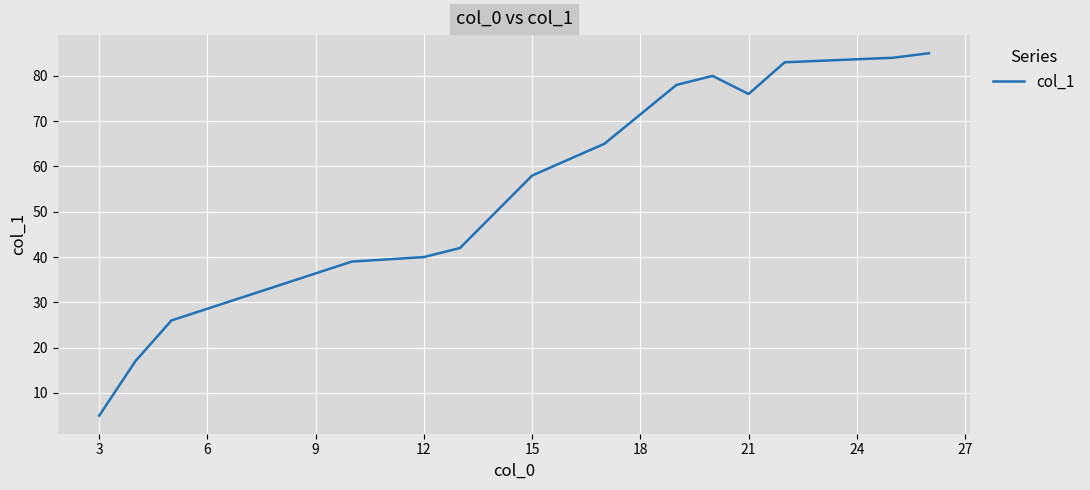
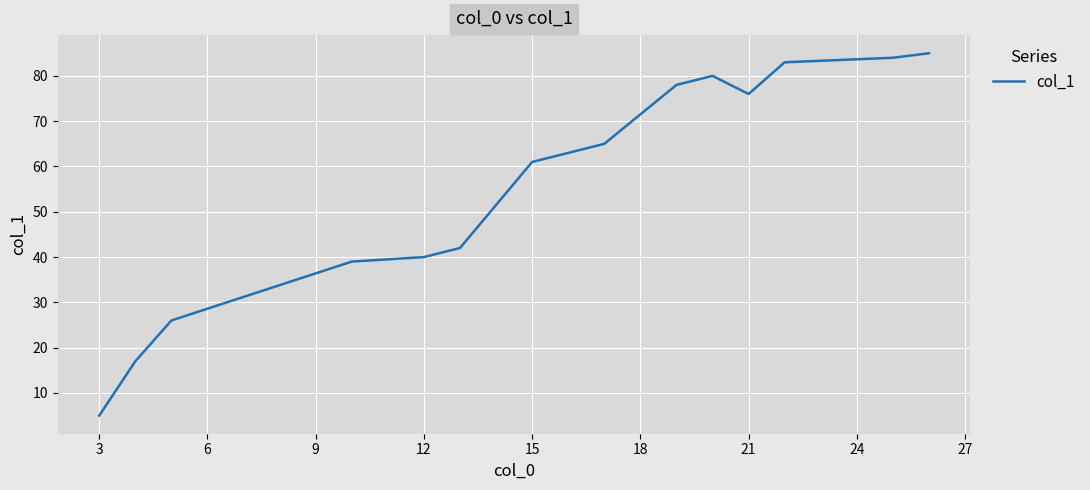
15: 58 -> 61
